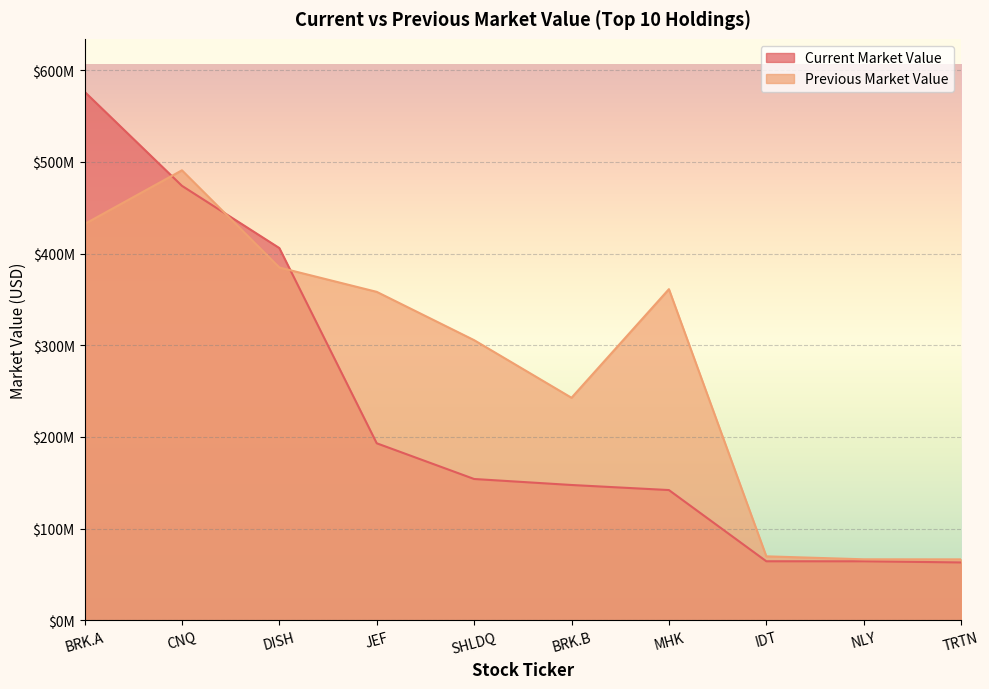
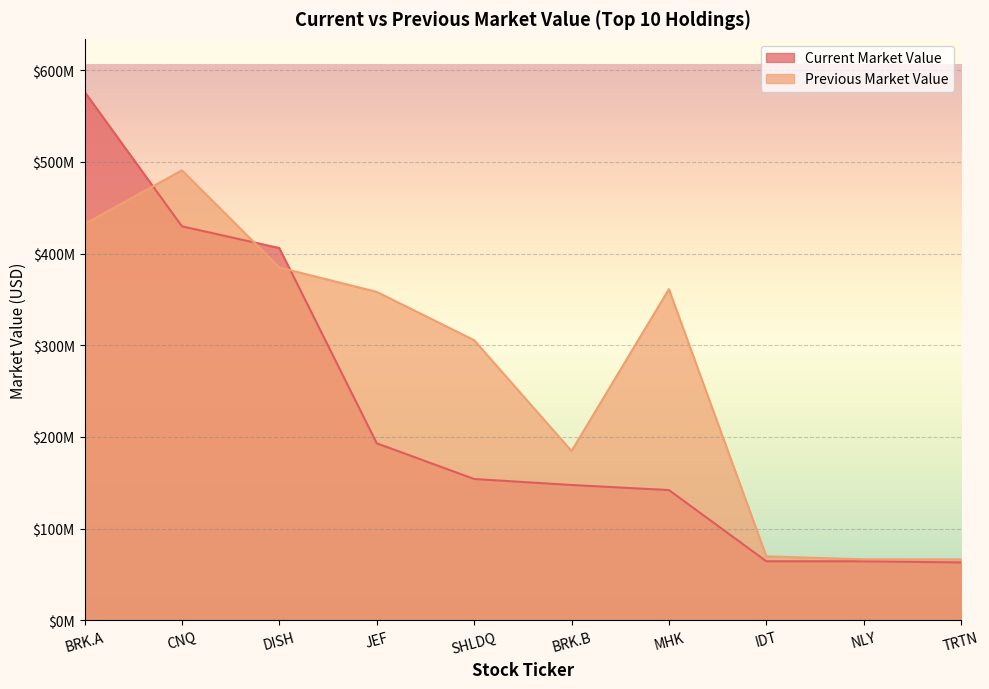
Current Market Value, CNQ: $470000000 -> $430000000
Previous Market Value, BRK.B: $240000000 -> $180000000
